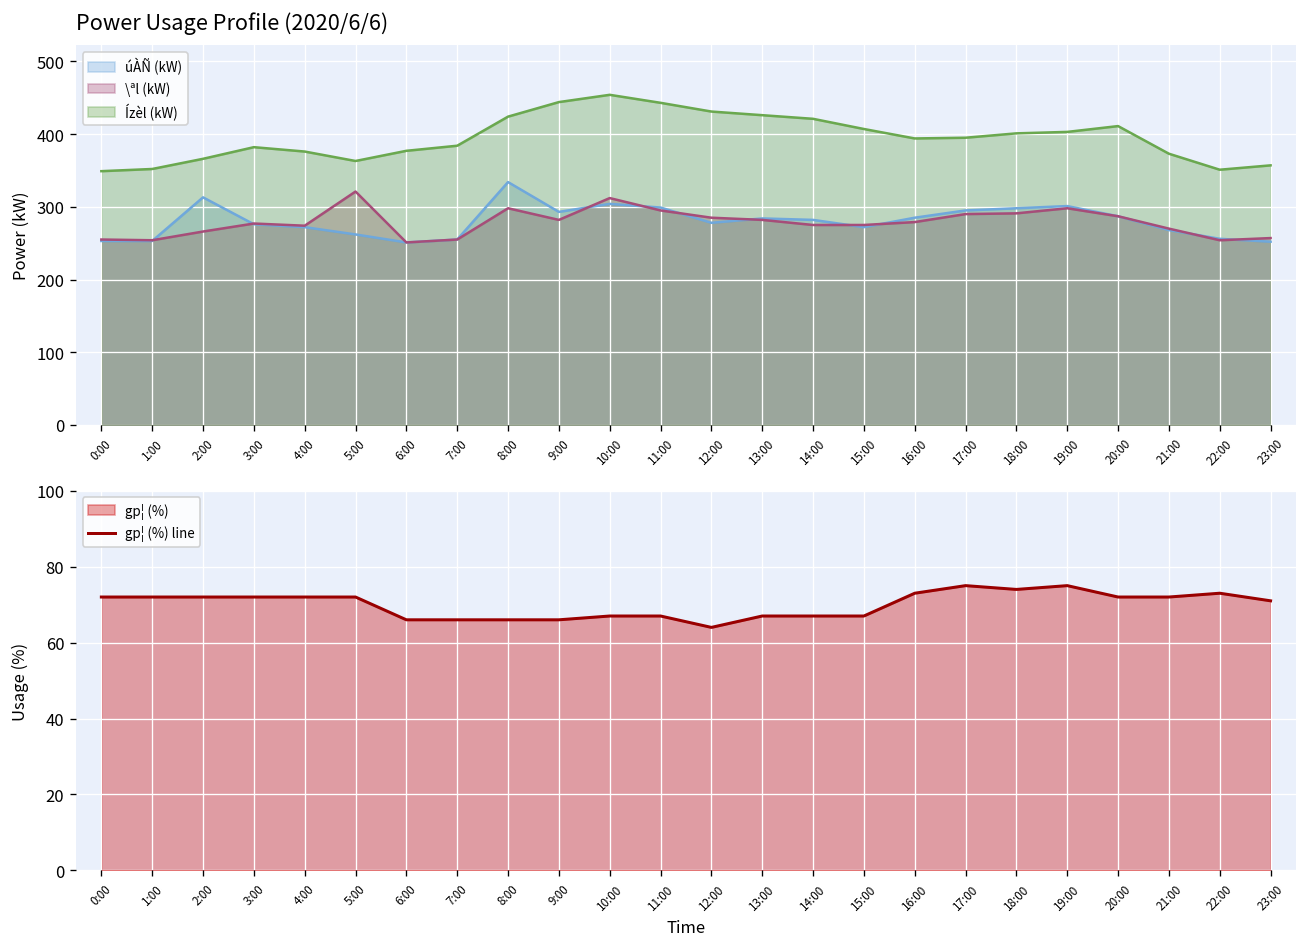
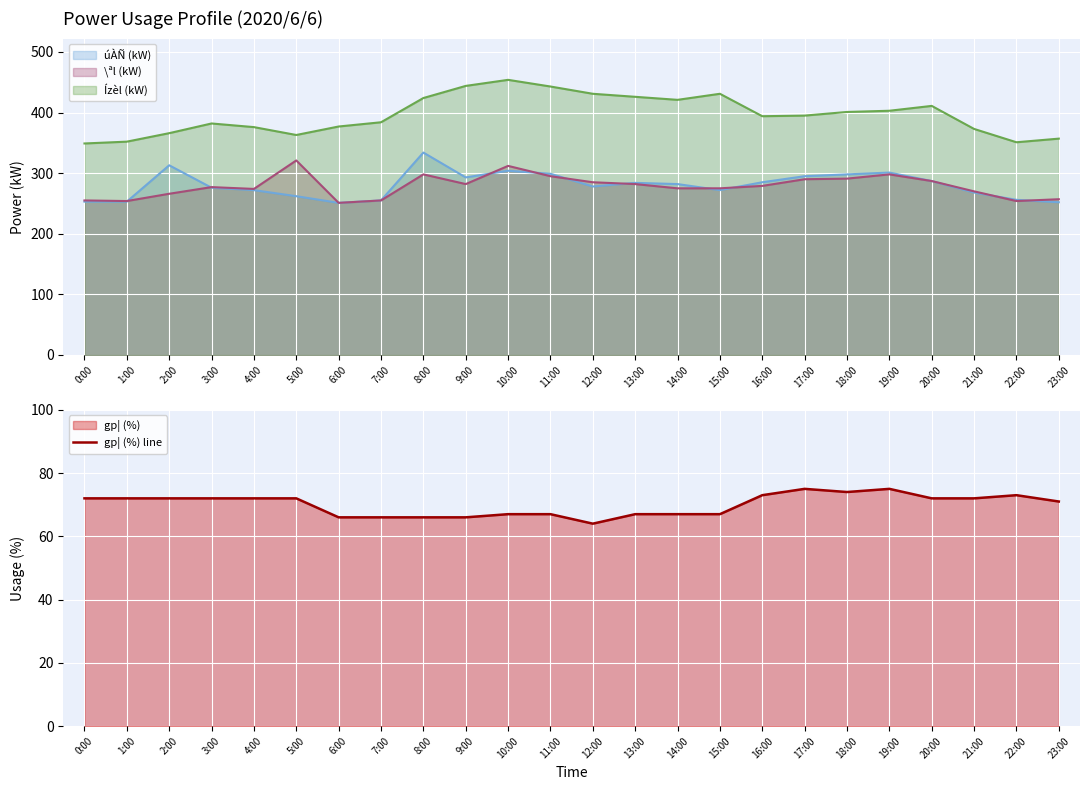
Power Usage Profile (2020/6/6), Ízèl (kW), 15:00: 410 -> 430
